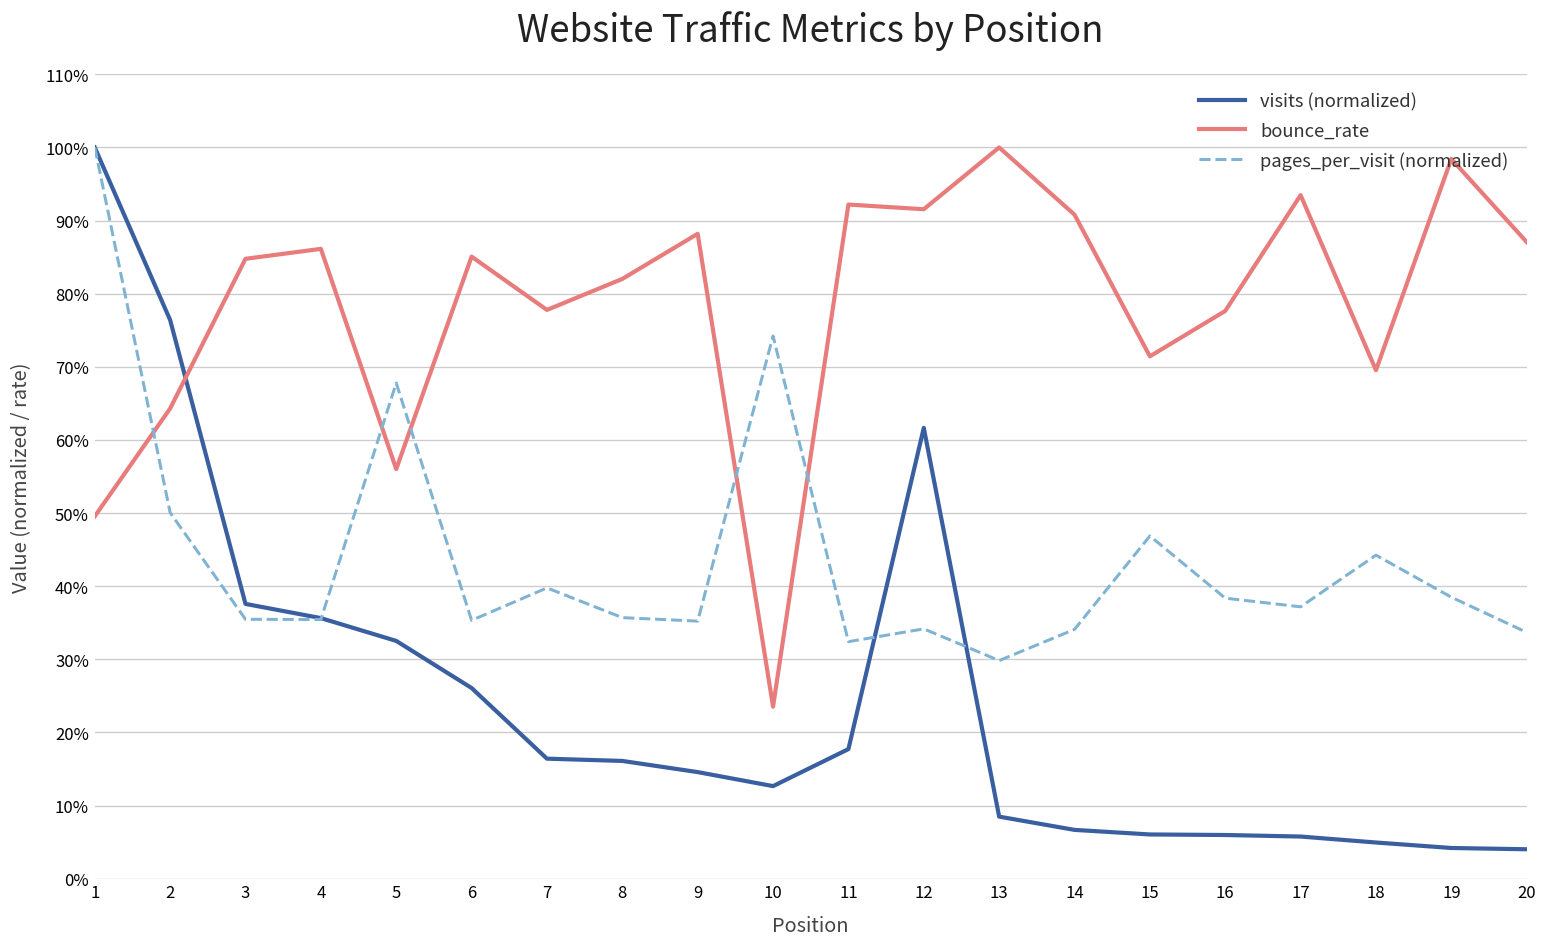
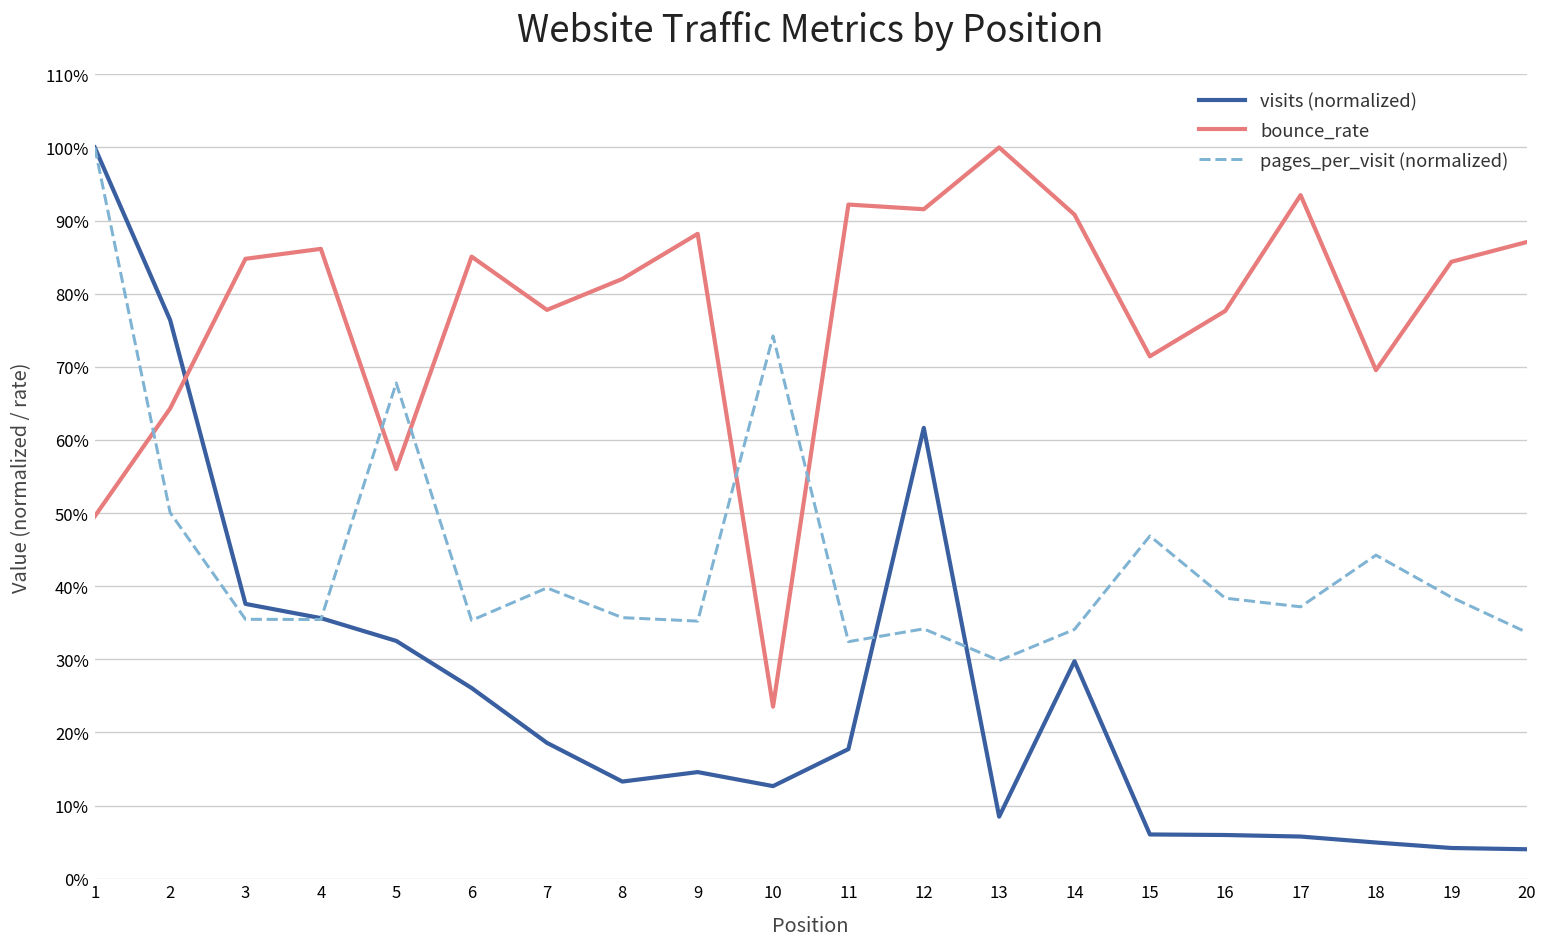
visits (normalized), 7: 16% -> 19%
visits (normalized), 8: 16% -> 13%
visits (normalized), 14: 7% -> 30%
bounce_rate, 19: 98% -> 84%
